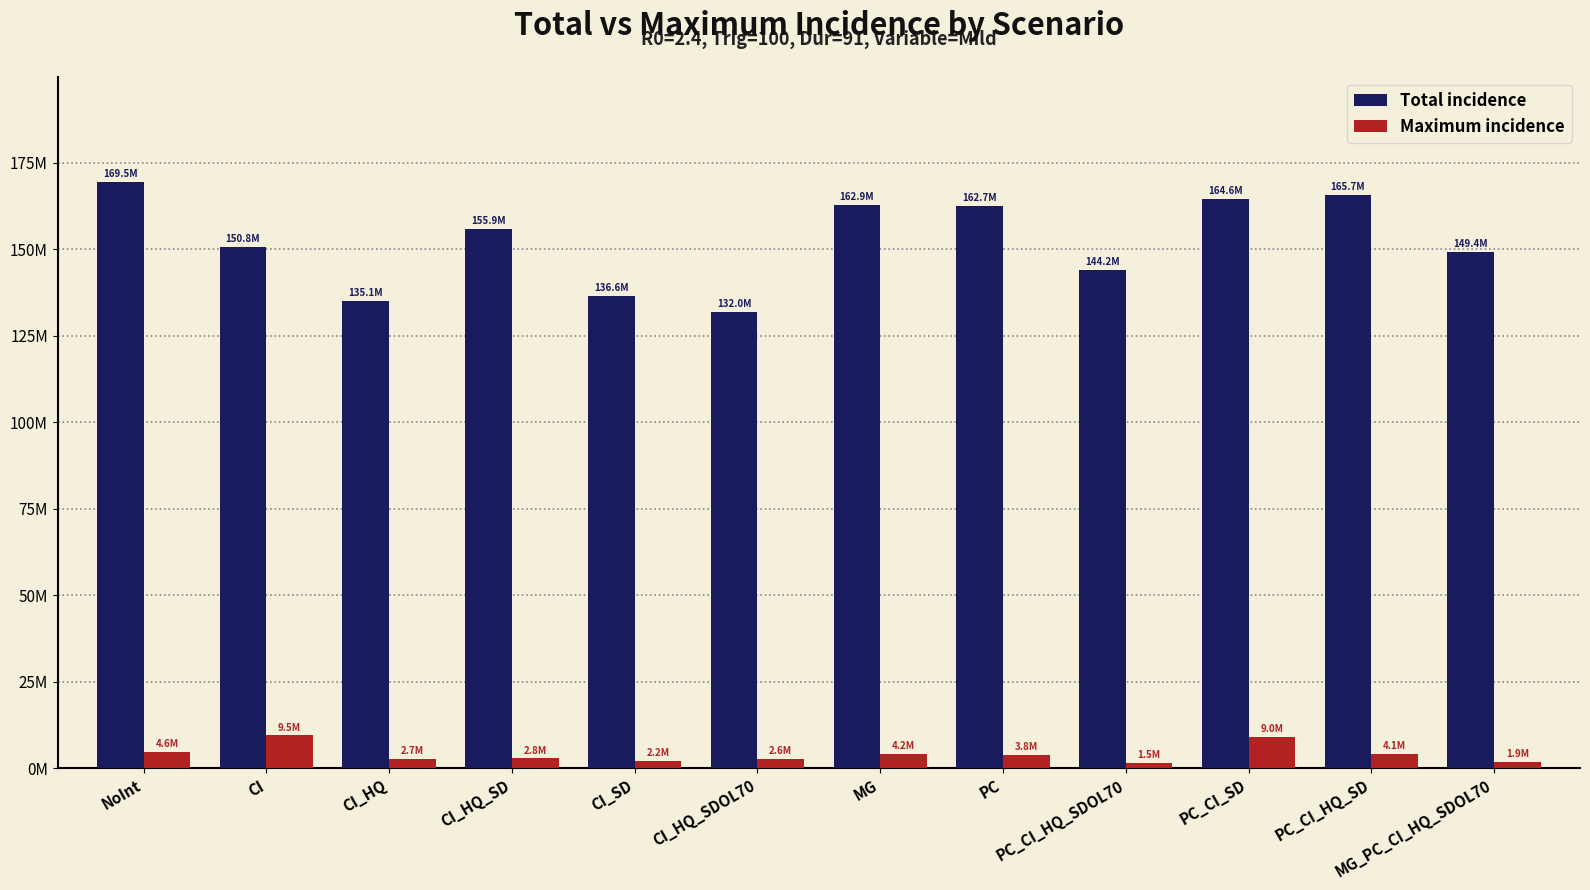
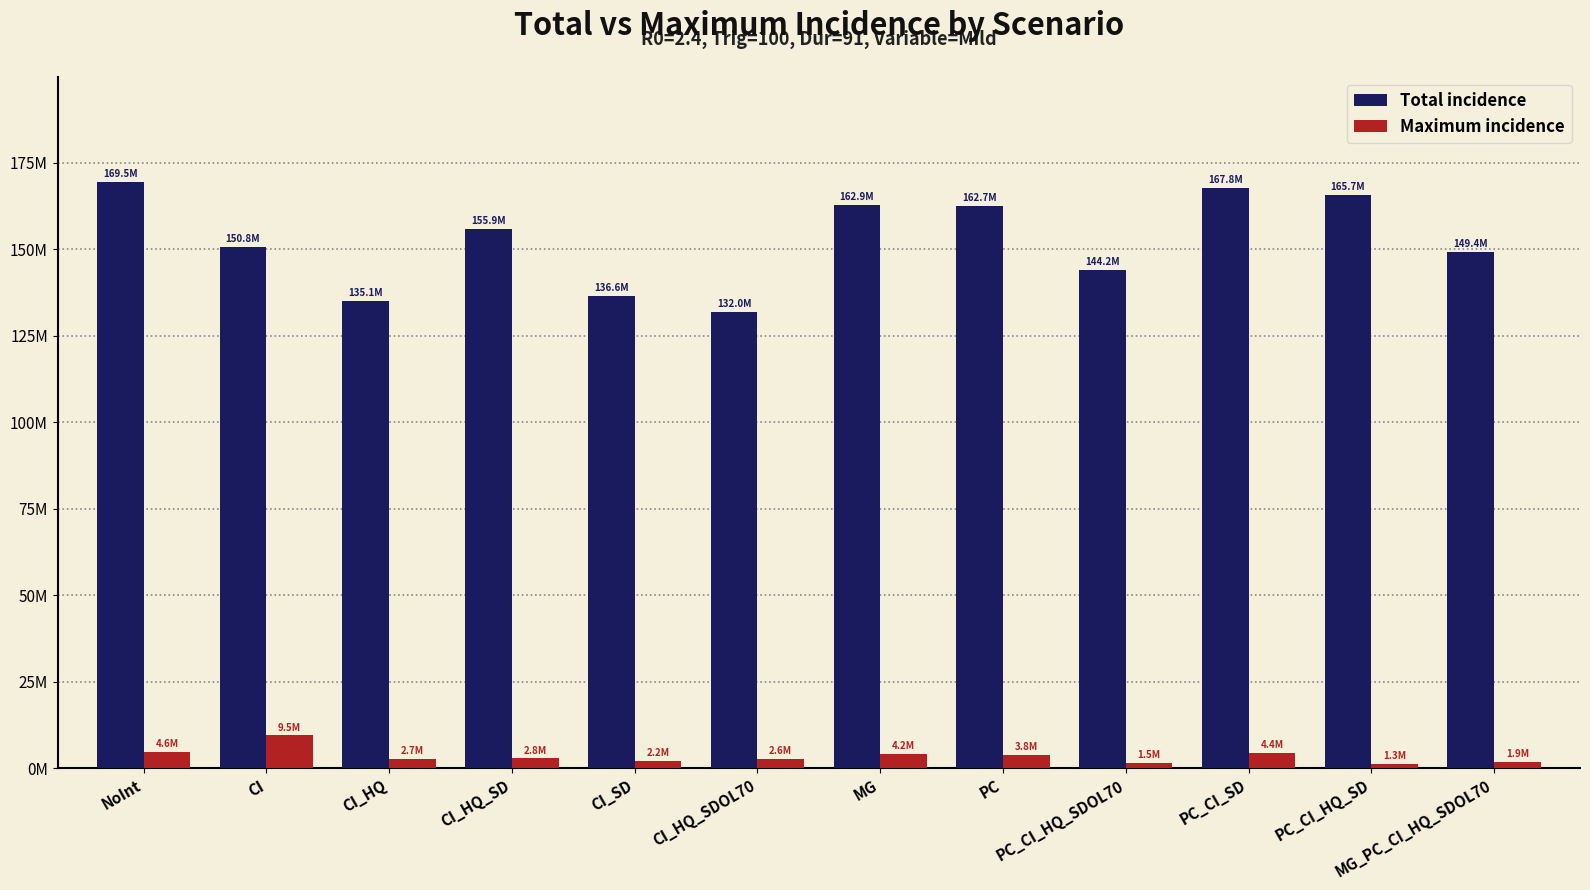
Total incidence, PC_CI_SD: 164.6M -> 167.8M
Maximum incidence, PC_CI_SD: 9.0M -> 4.4M
Maximum incidence, PC_CI_HQ_SD: 4.1M -> 1.3M
